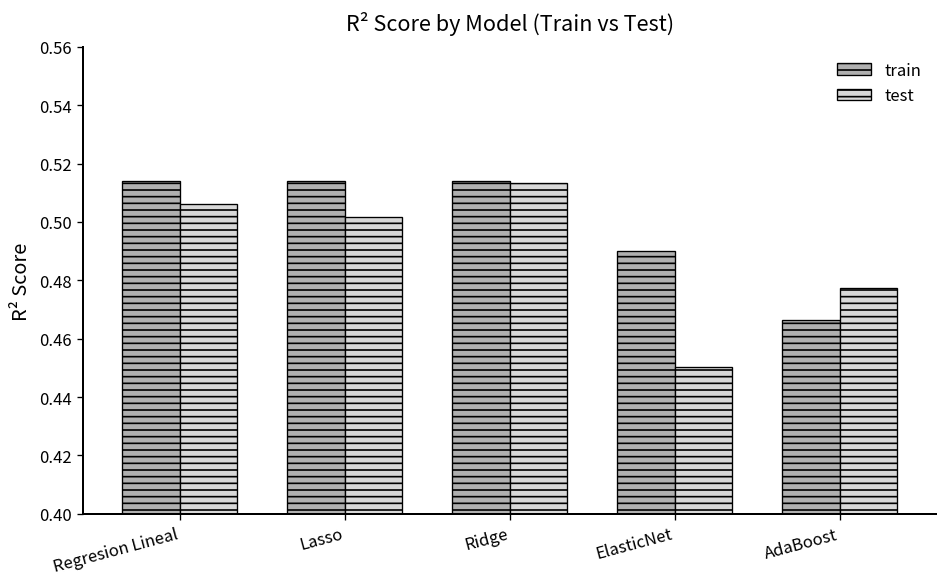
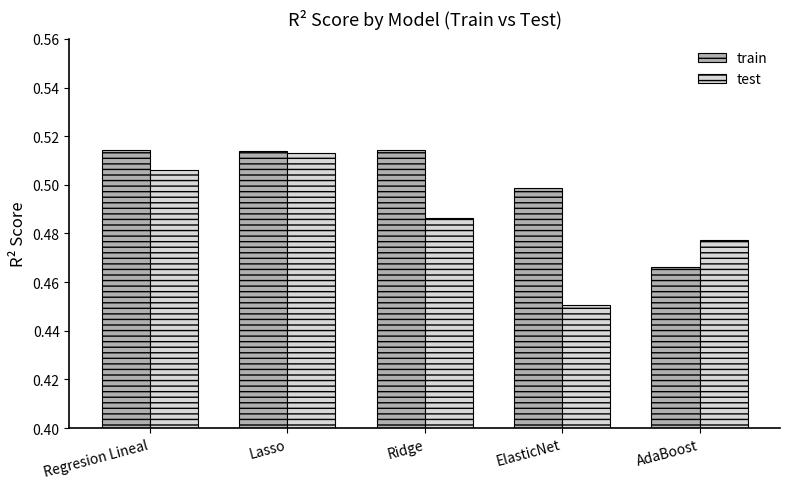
test, Lasso: 0.502 -> 0.513
test, Ridge: 0.513 -> 0.486
train, ElasticNet: 0.490 -> 0.499
